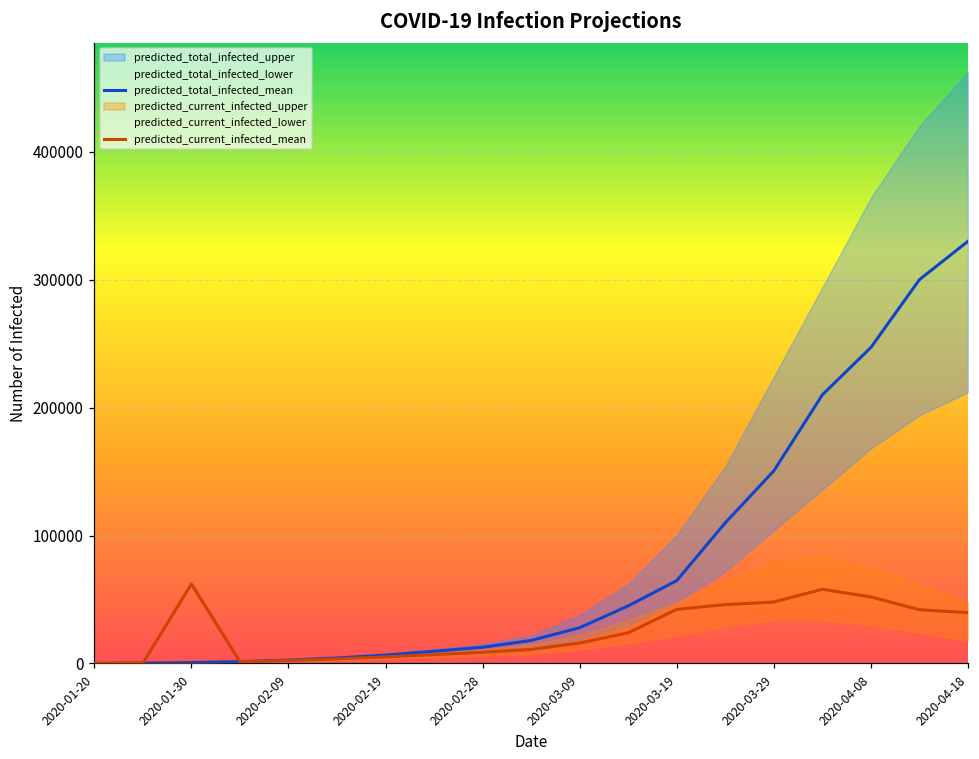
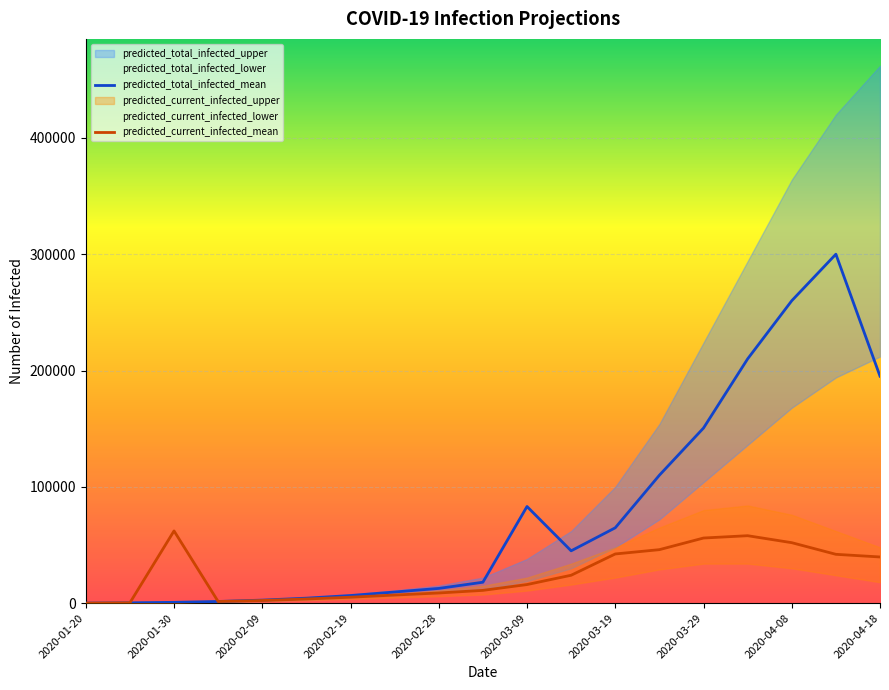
predicted_total_infected_mean, 2020-03-09: 28000 -> 83000
predicted_current_infected_mean, 2020-03-29: 48000 -> 56000
predicted_total_infected_mean, 2020-04-08: 247000 -> 260000
predicted_total_infected_mean, 2020-04-18: 330000 -> 195000
